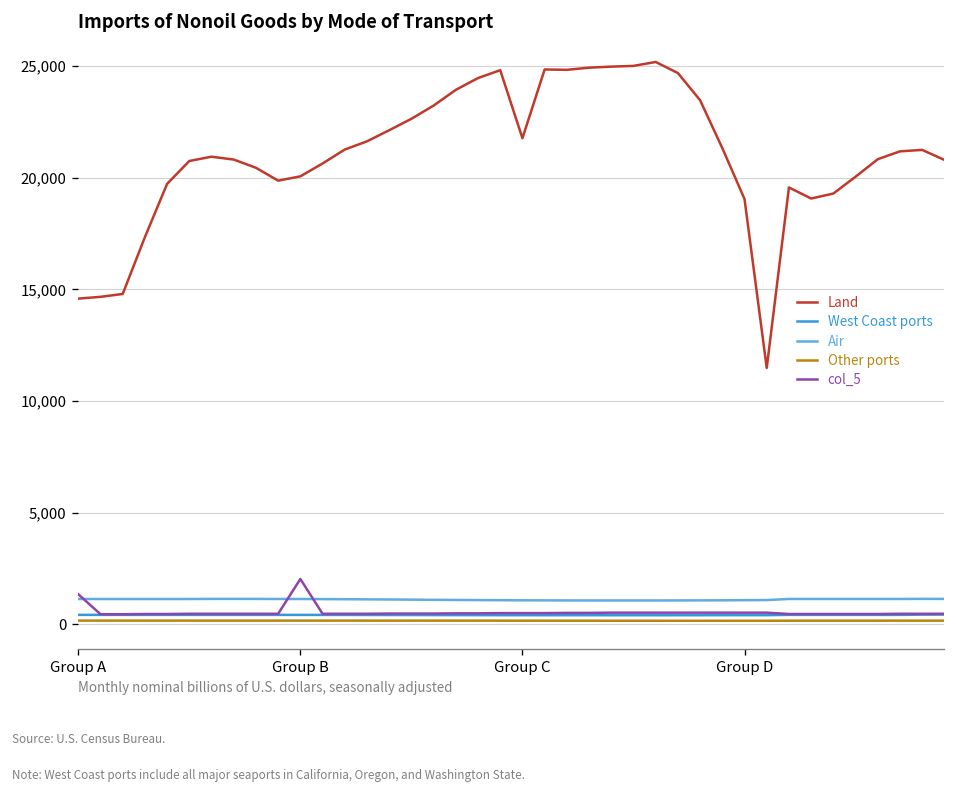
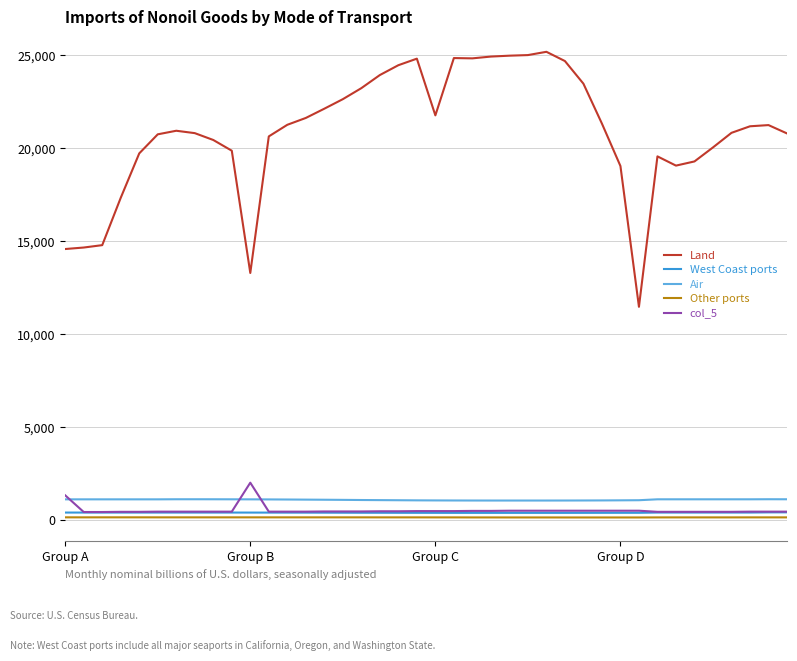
Land, Group B: 20,100 -> 13,300
